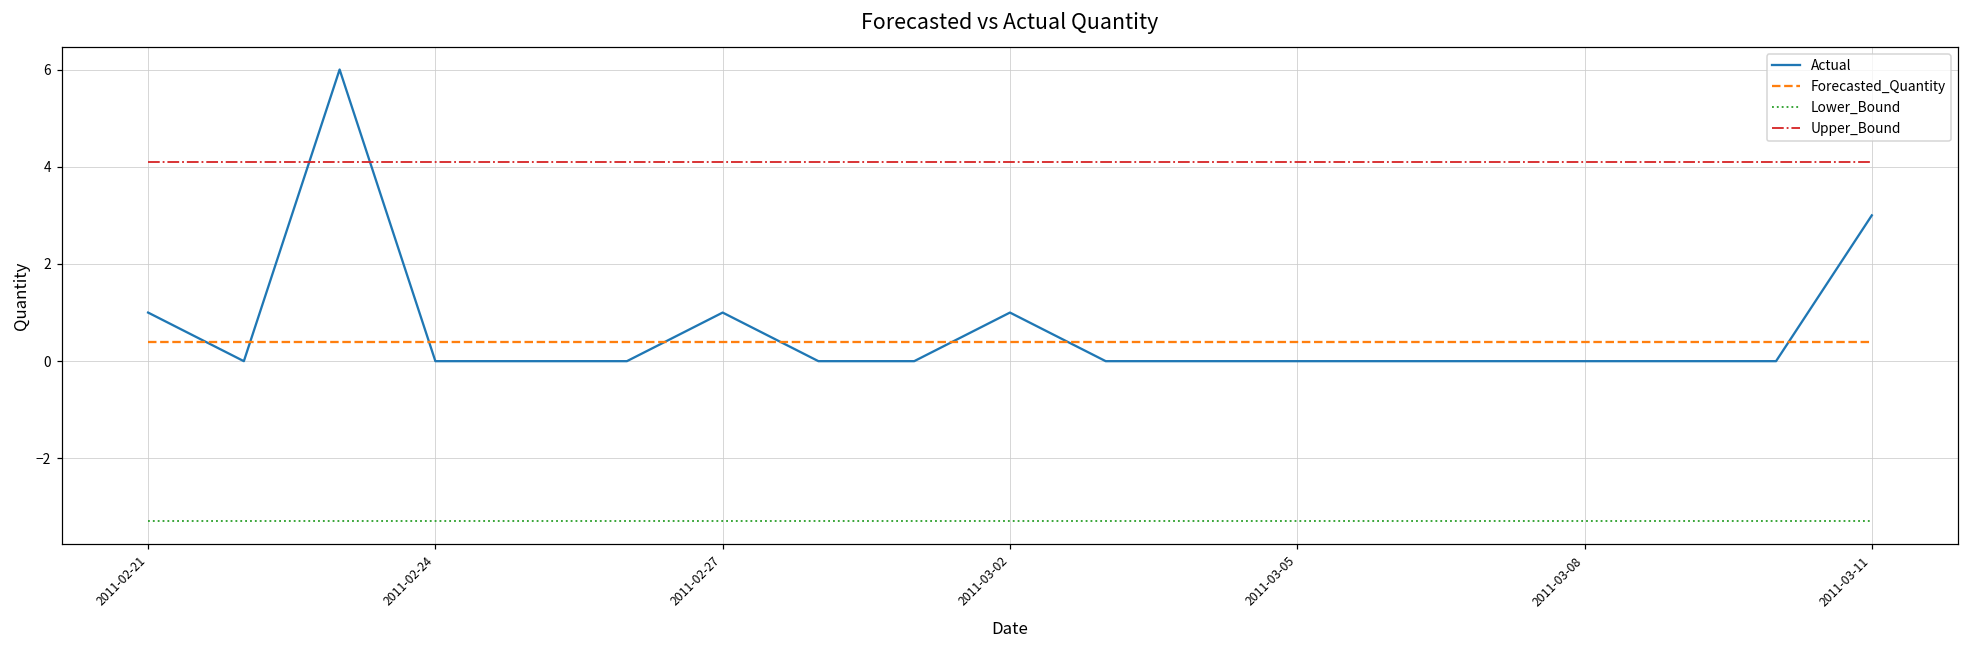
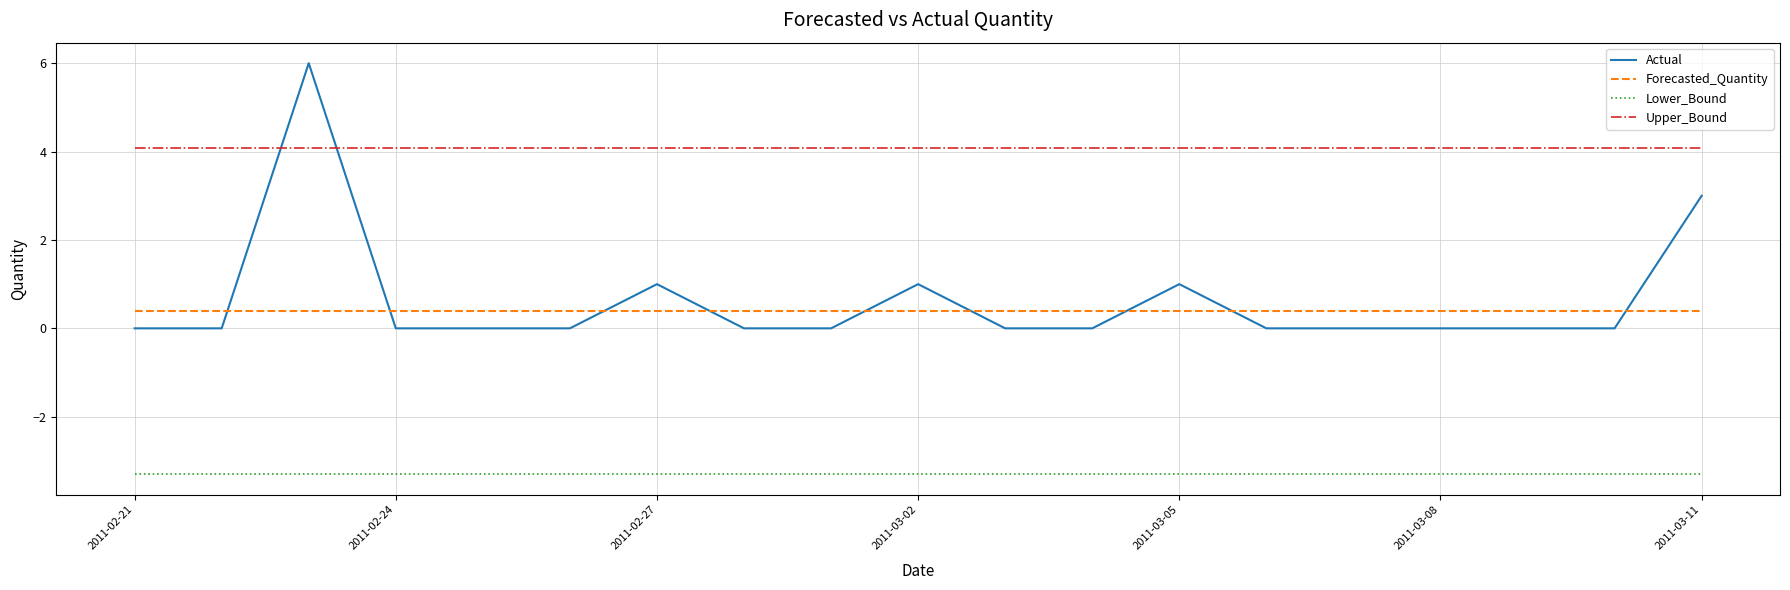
Actual, 2011-02-21: 1 -> 0
Actual, 2011-03-05: 0 -> 1
